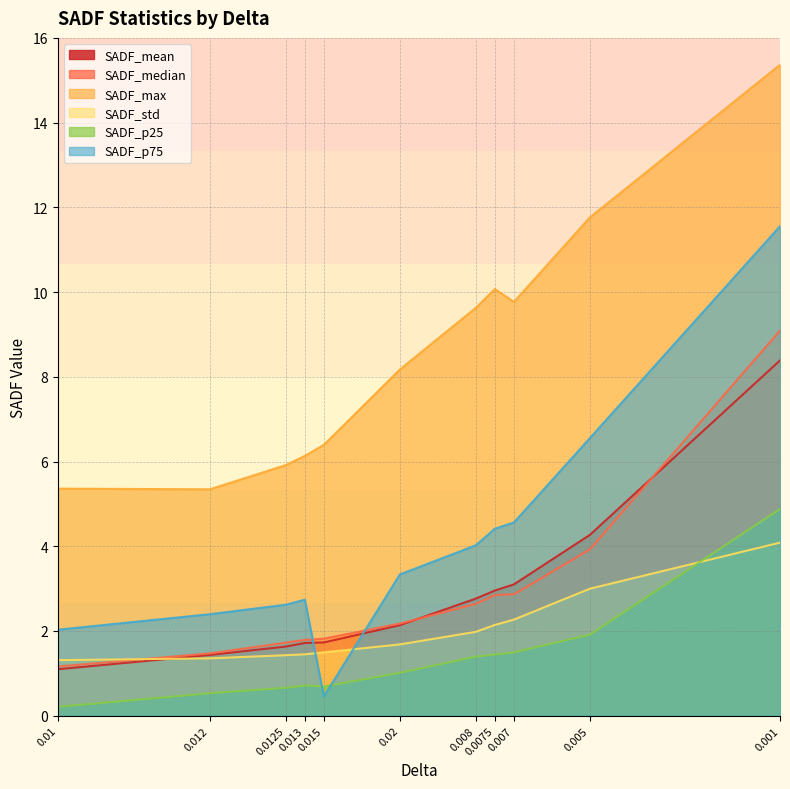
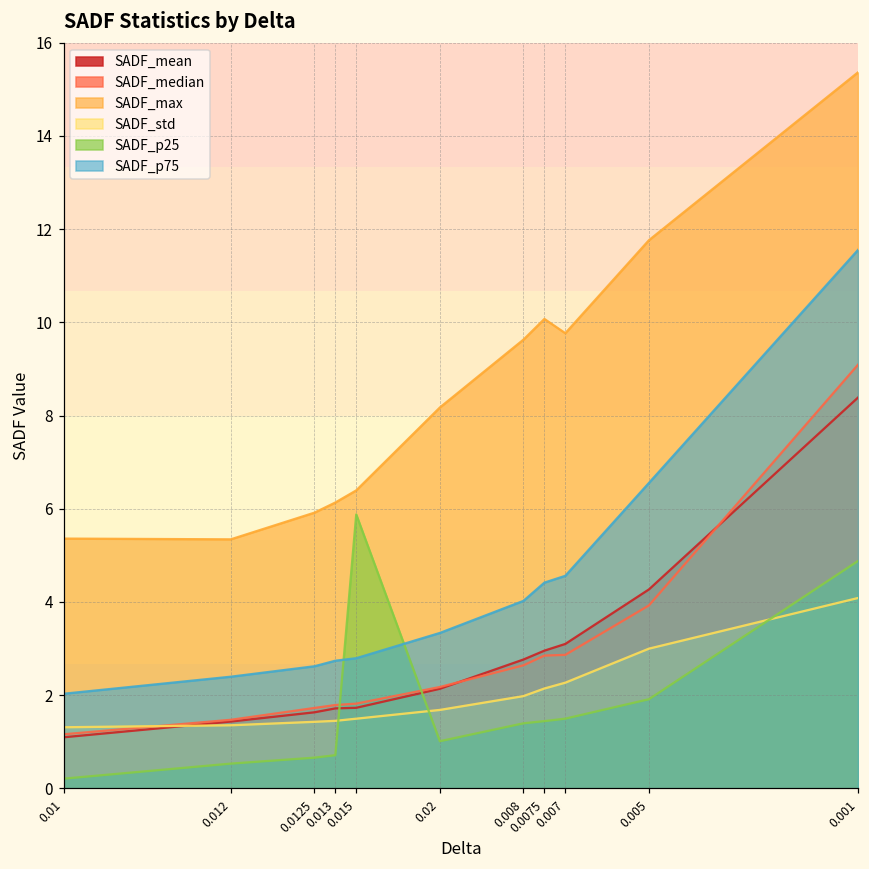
SADF_p25, 0.015: 0.7 -> 5.9
SADF_p75, 0.015: 0.5 -> 2.8
